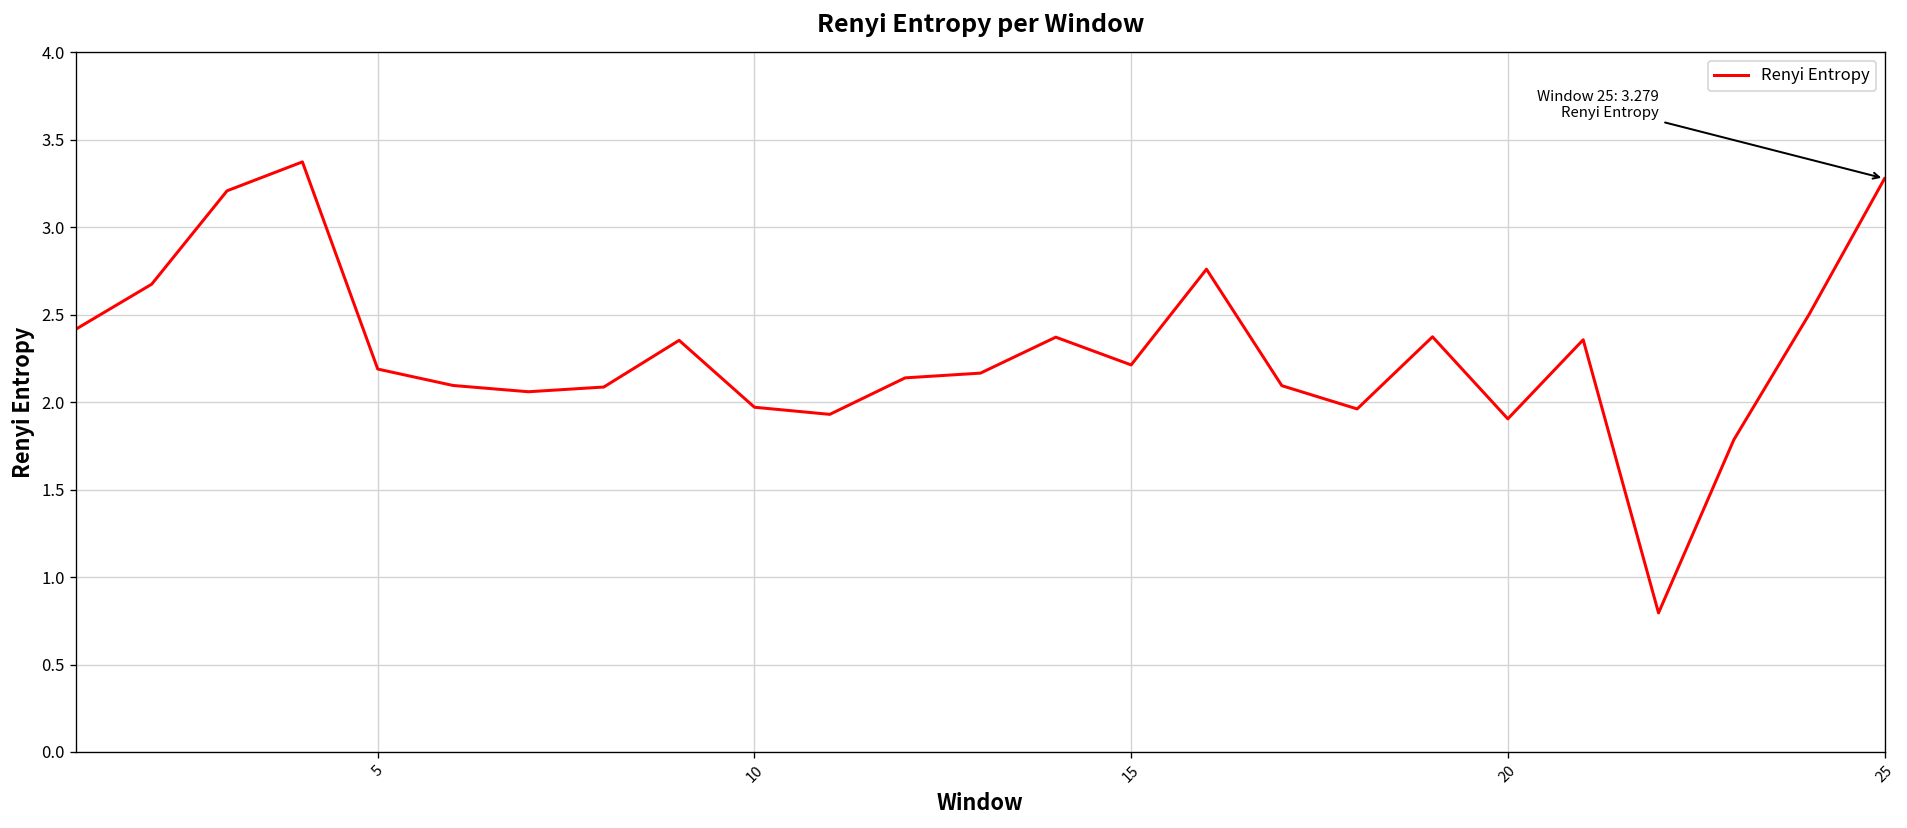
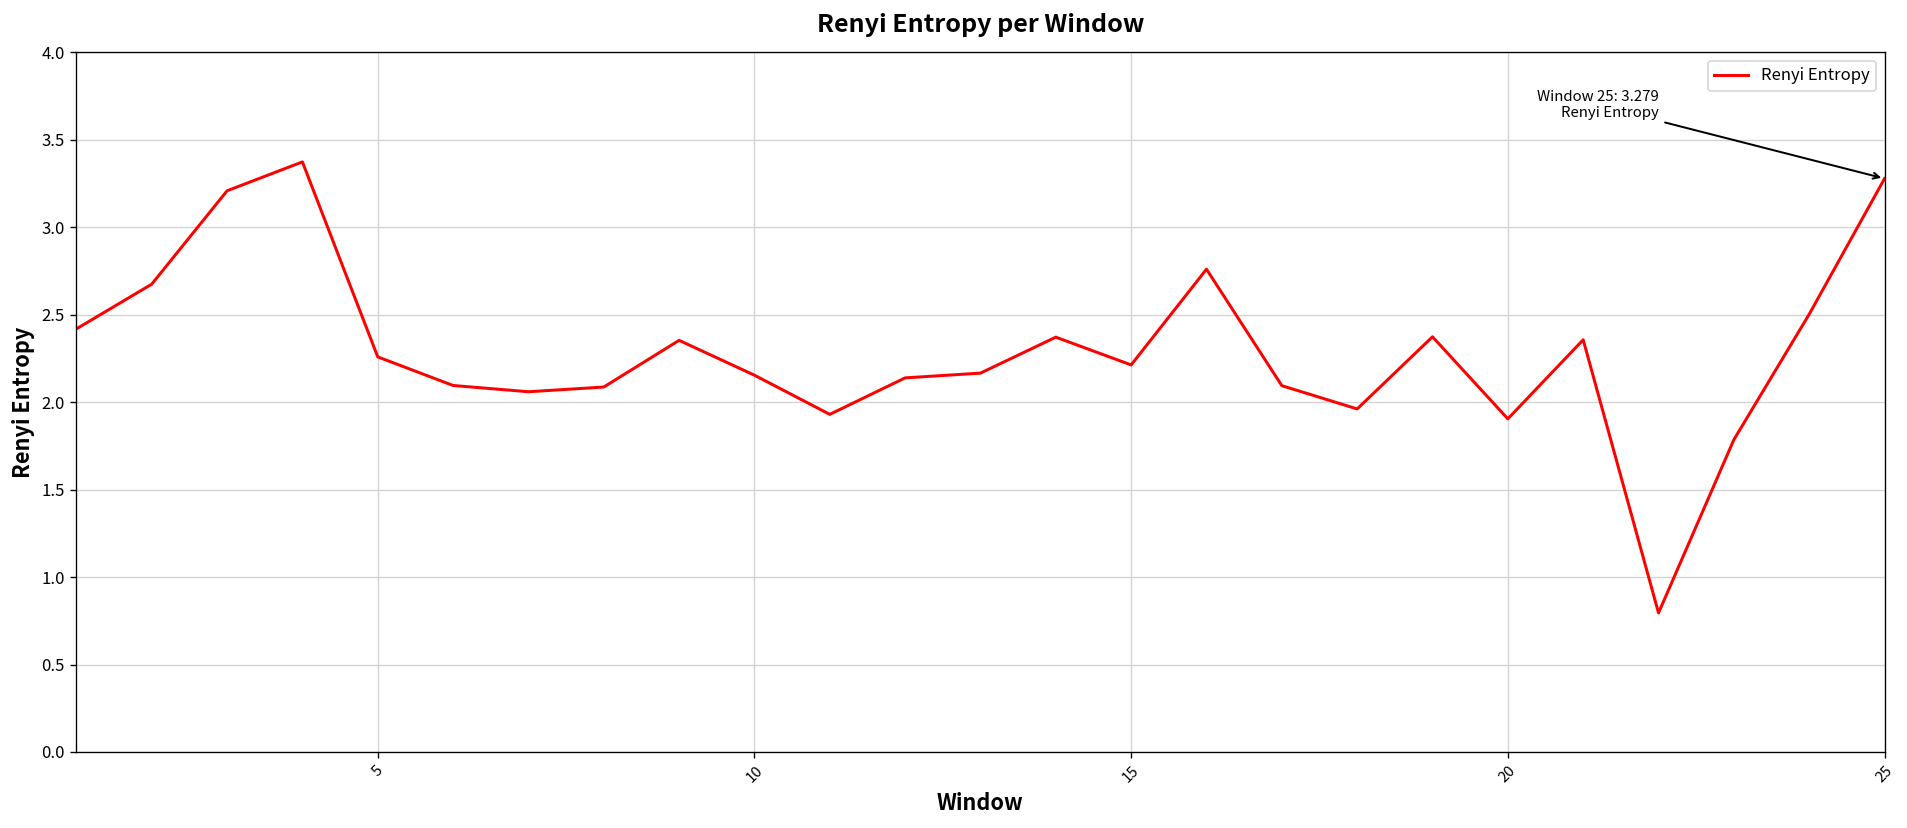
5: 2.19 -> 2.26
10: 1.97 -> 2.15
